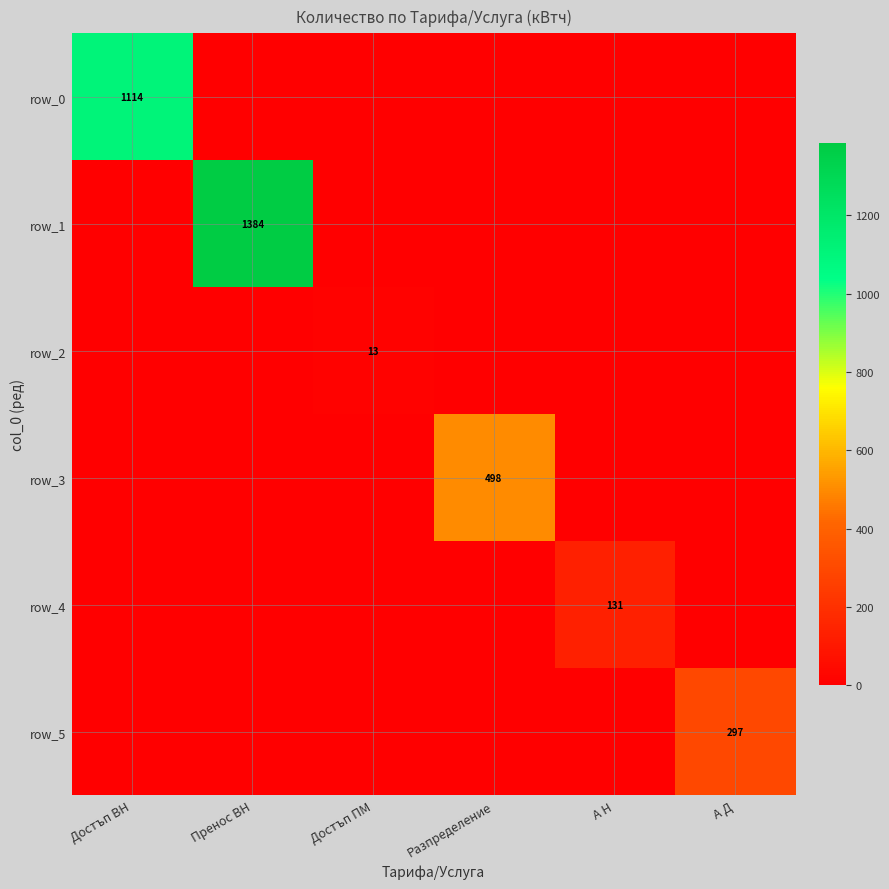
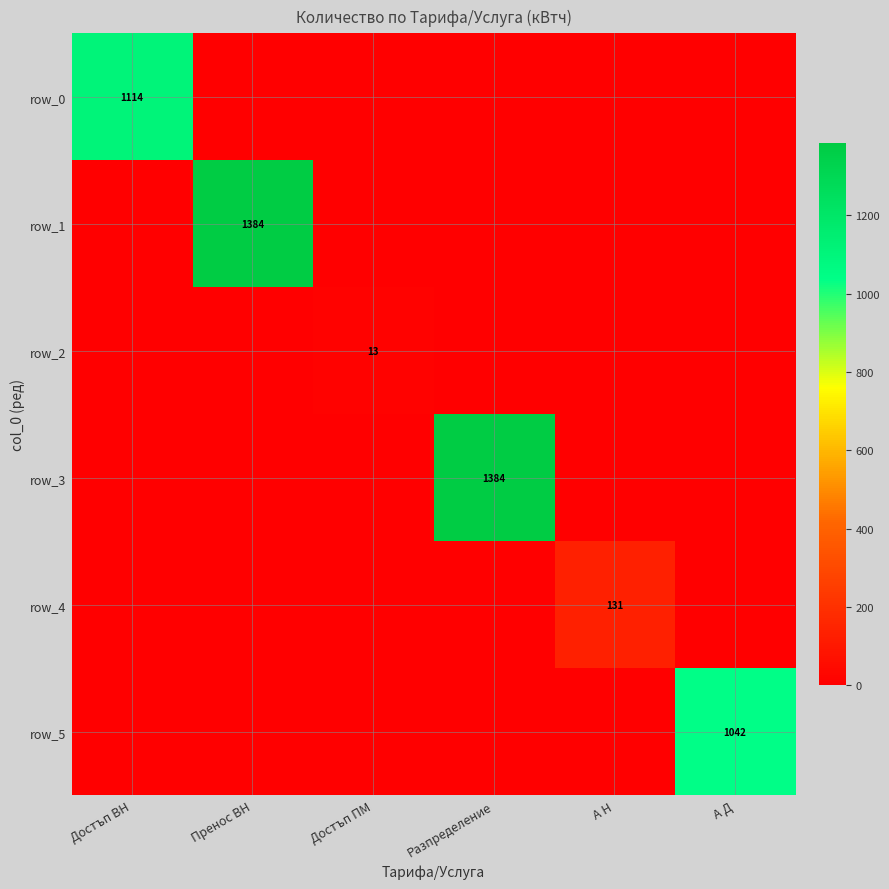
row_3, Разпределение: 498 -> 1384
row_5, А Д: 297 -> 1042
